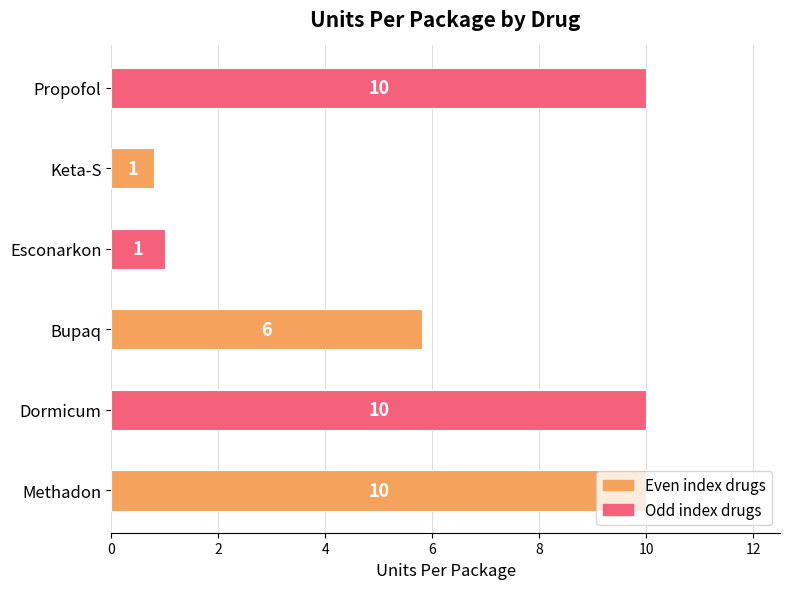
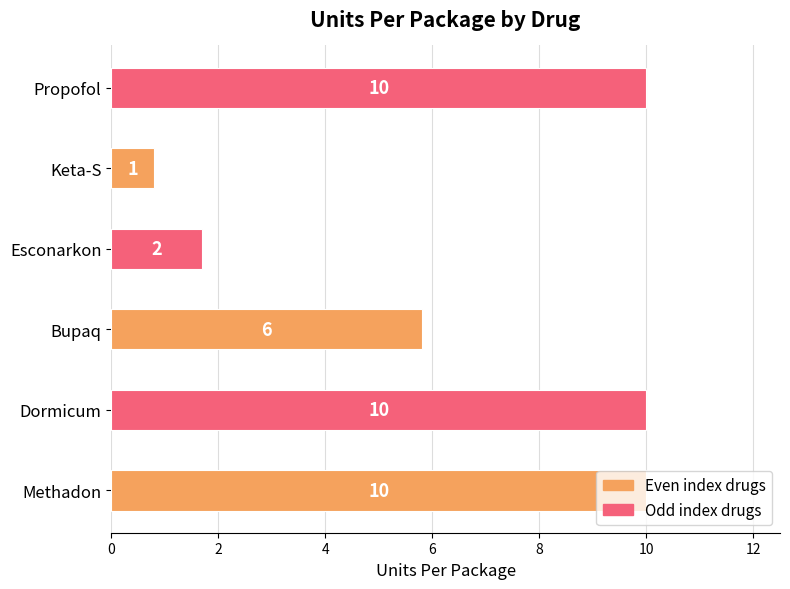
Esconarkon: 1 -> 2
